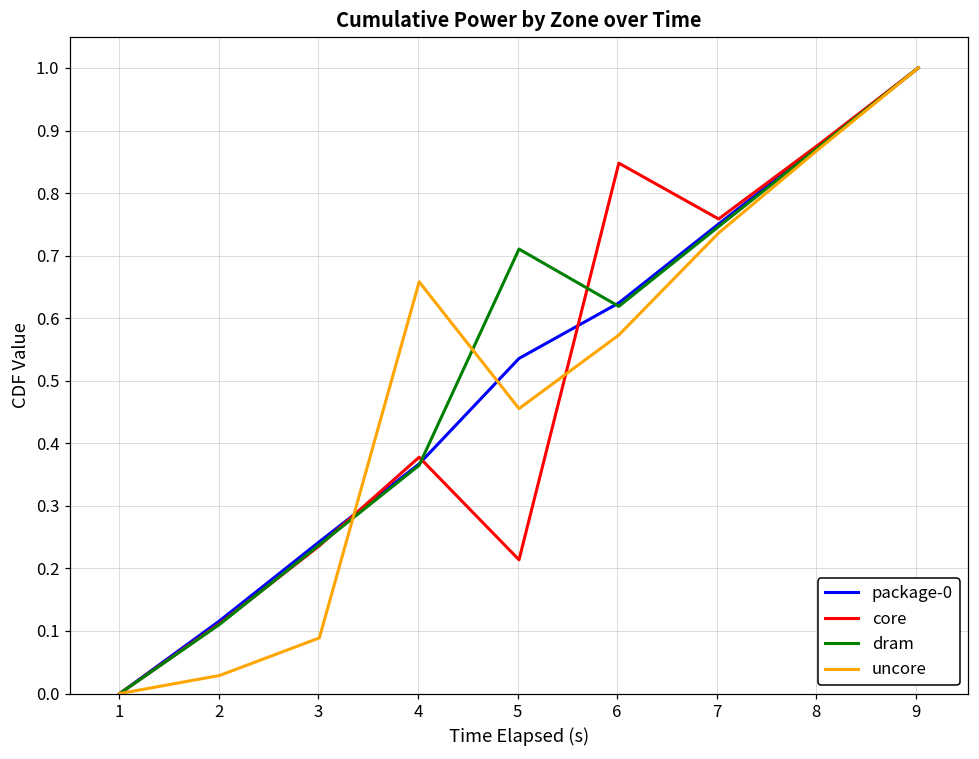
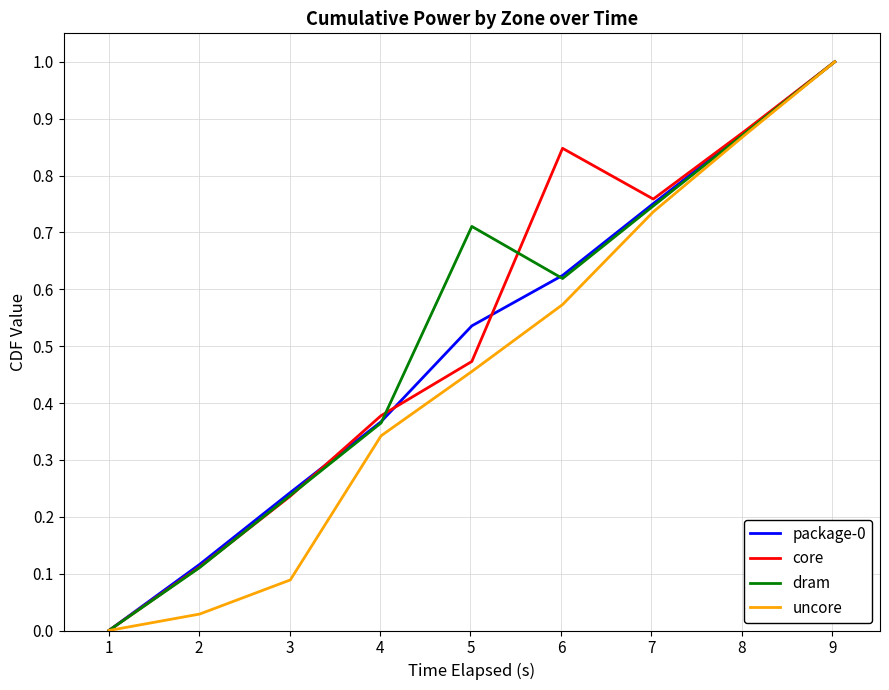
uncore, 4: 0.66 -> 0.34
core, 5: 0.21 -> 0.47
